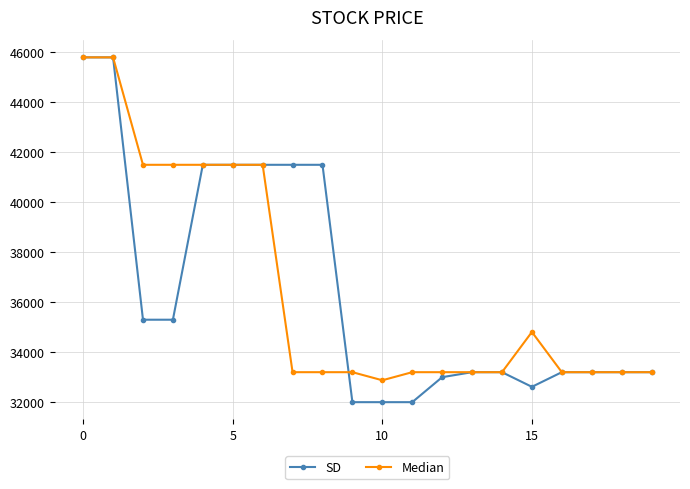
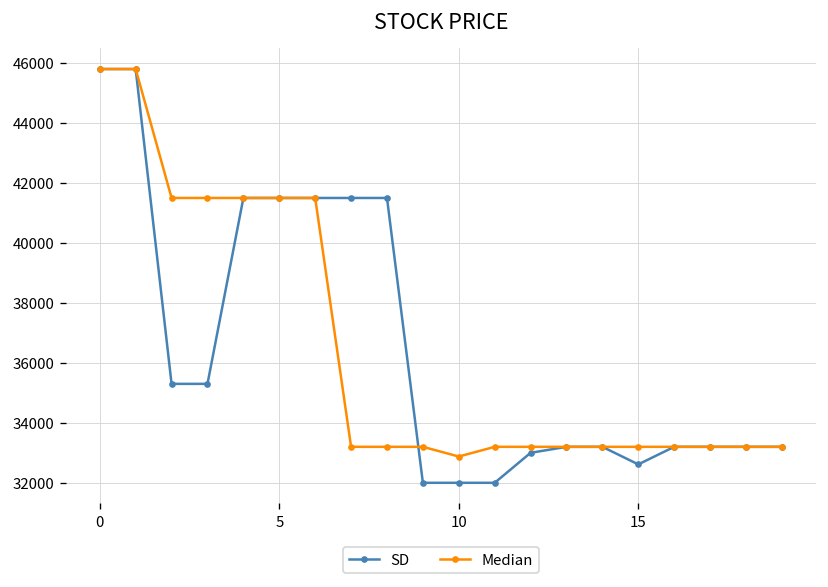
Median, 15: 34800 -> 33200
